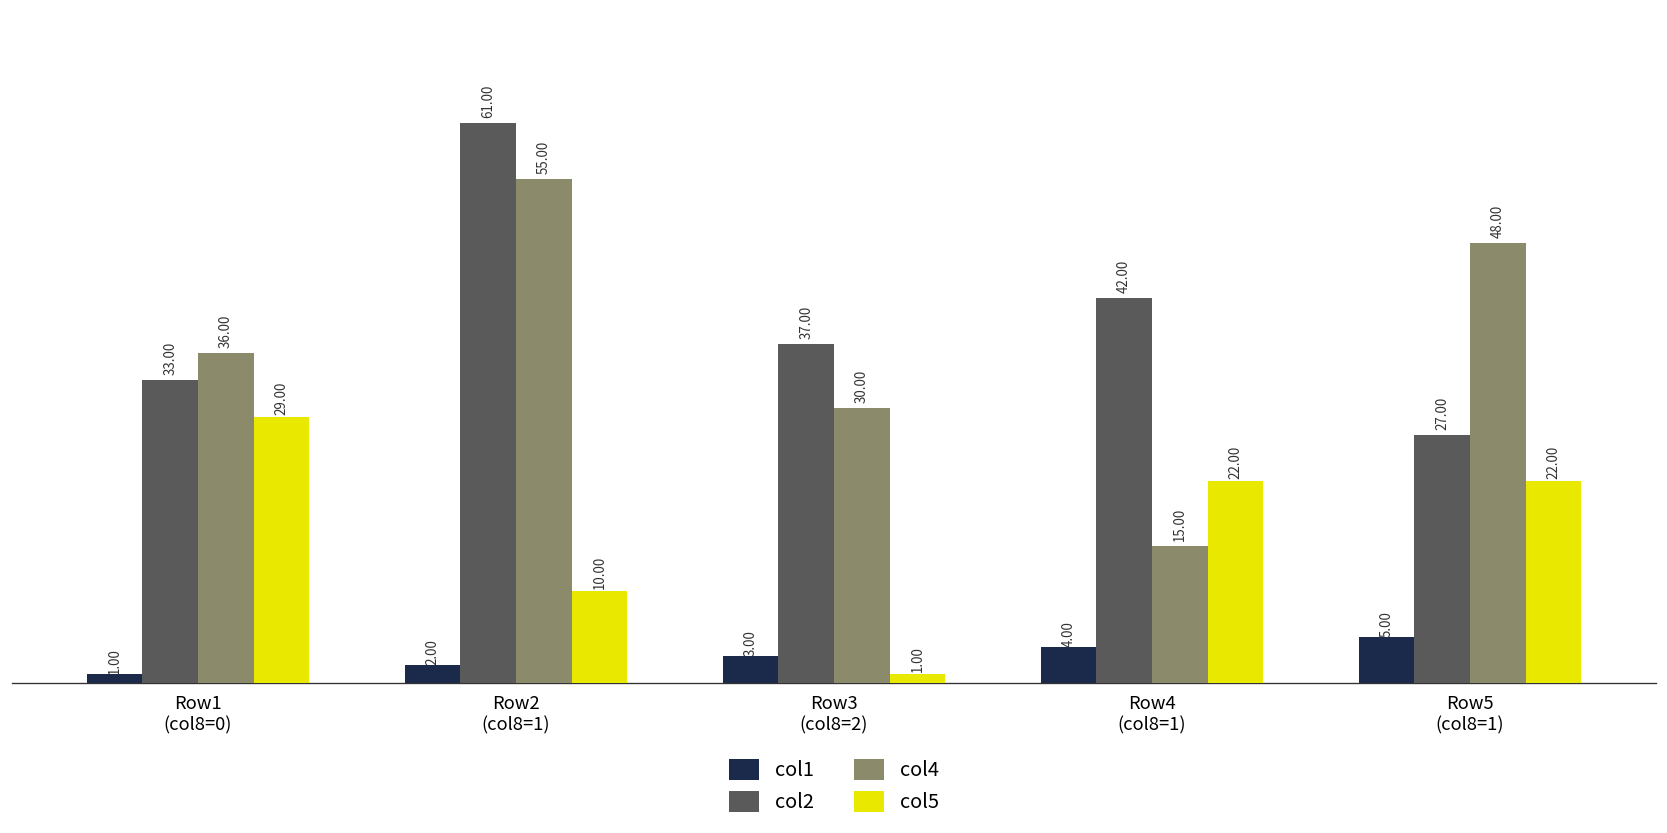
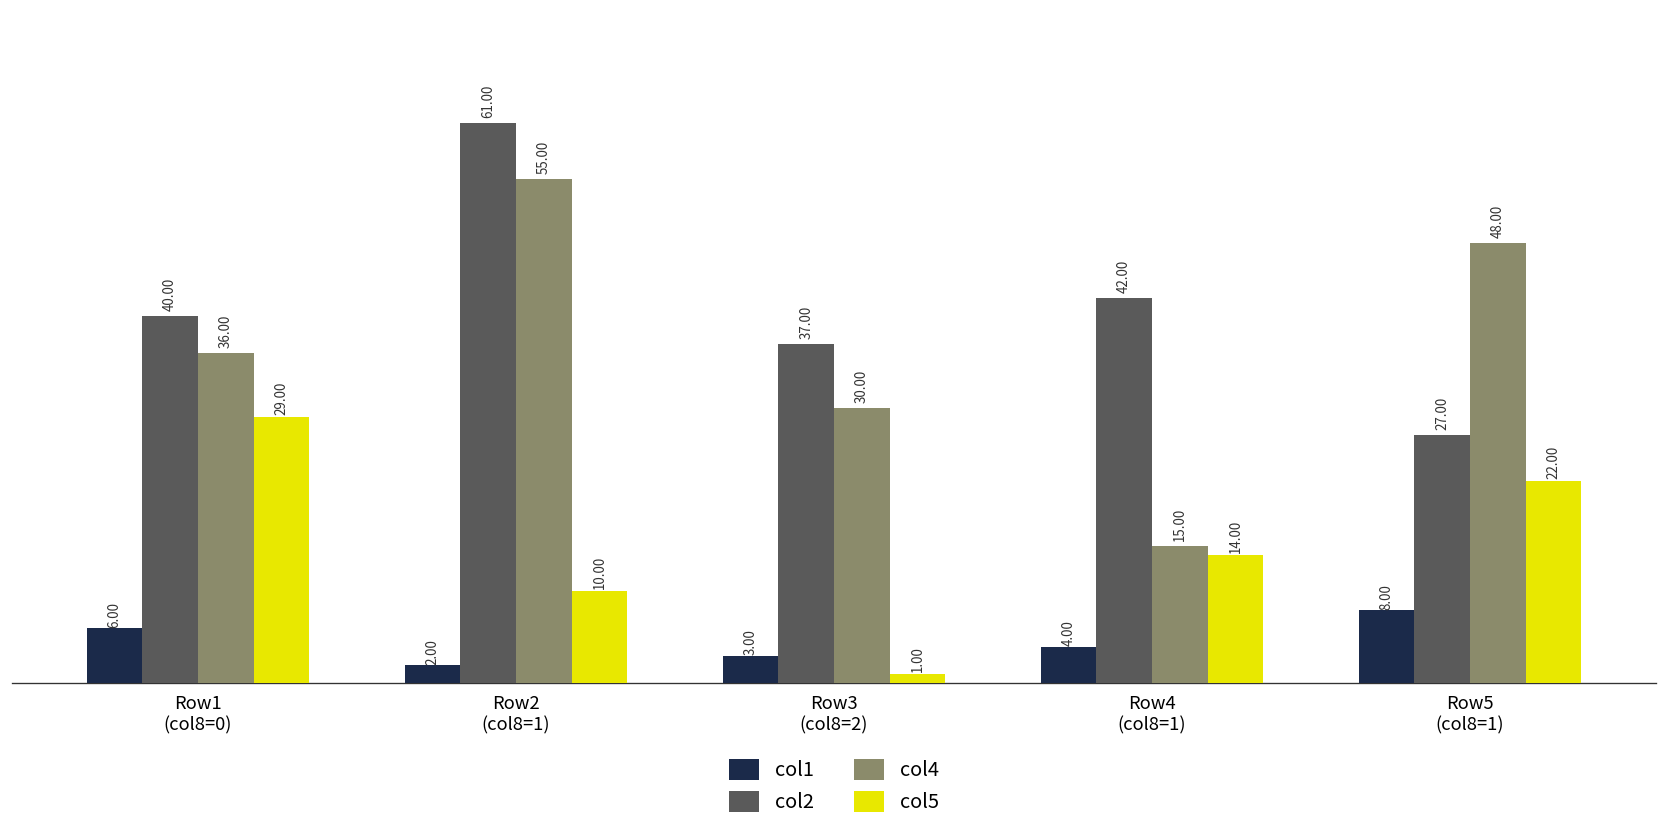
col1, Row1 (col8=0): 1.00 -> 6.00
col2, Row1 (col8=0): 33.00 -> 40.00
col5, Row4 (col8=1): 22.00 -> 14.00
col1, Row5 (col8=1): 5.00 -> 8.00
